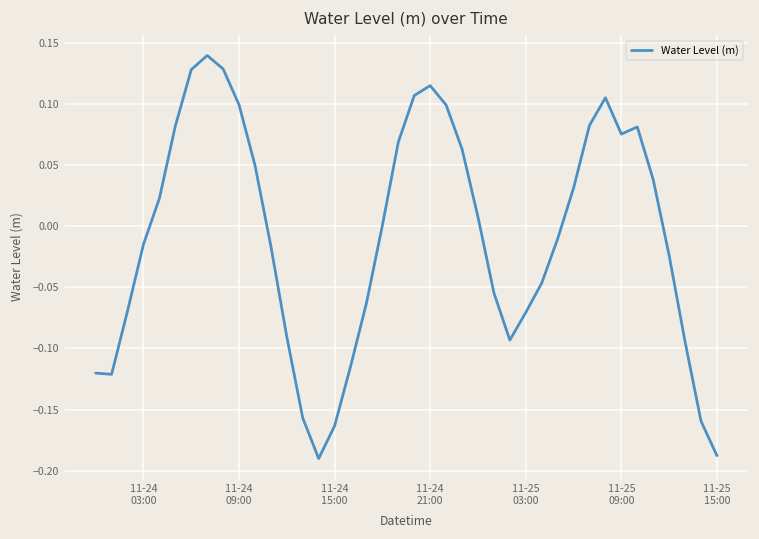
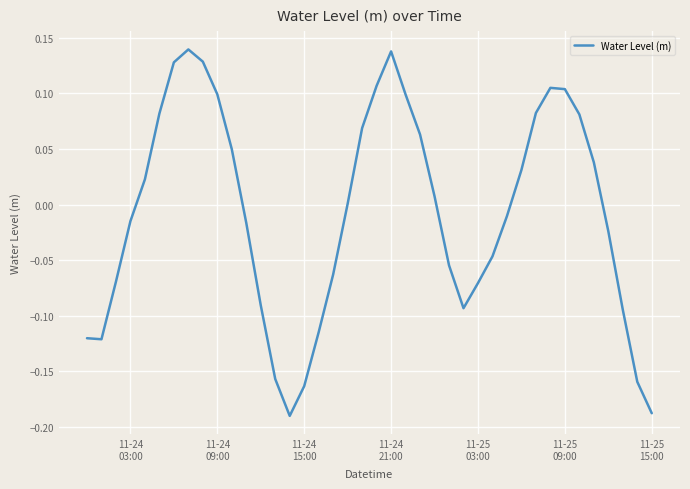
11-24 21:00: 0.115 -> 0.138
11-25 09:00: 0.075 -> 0.104
